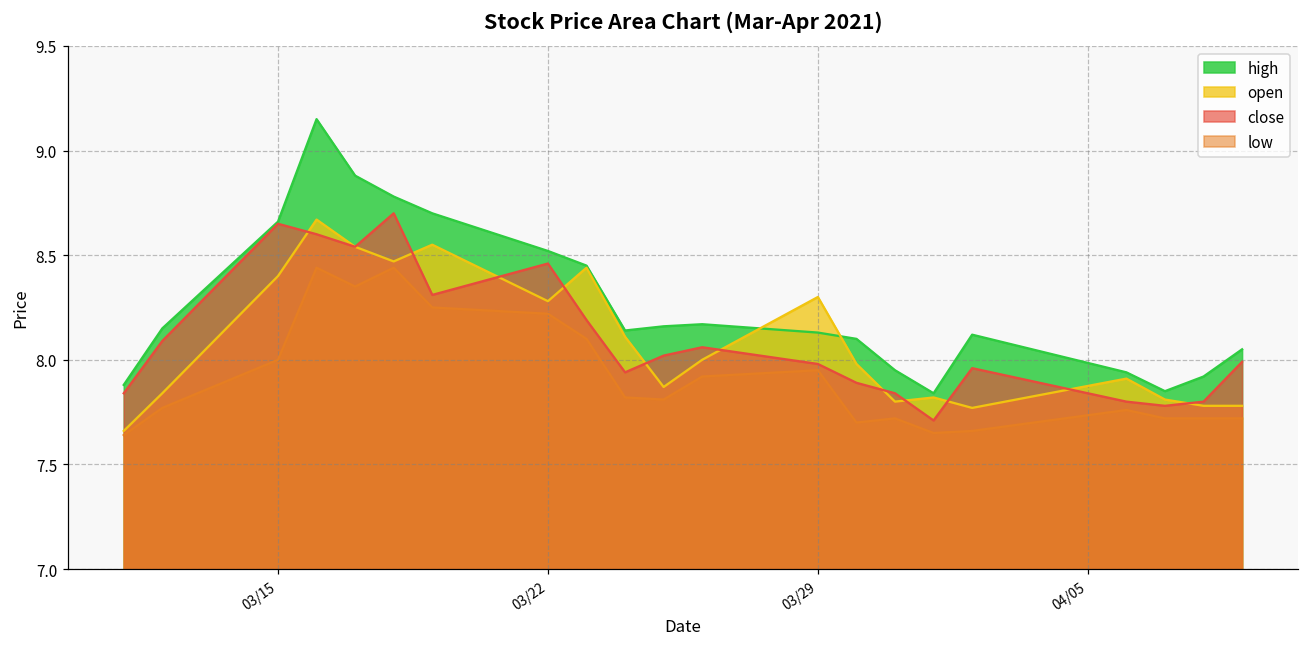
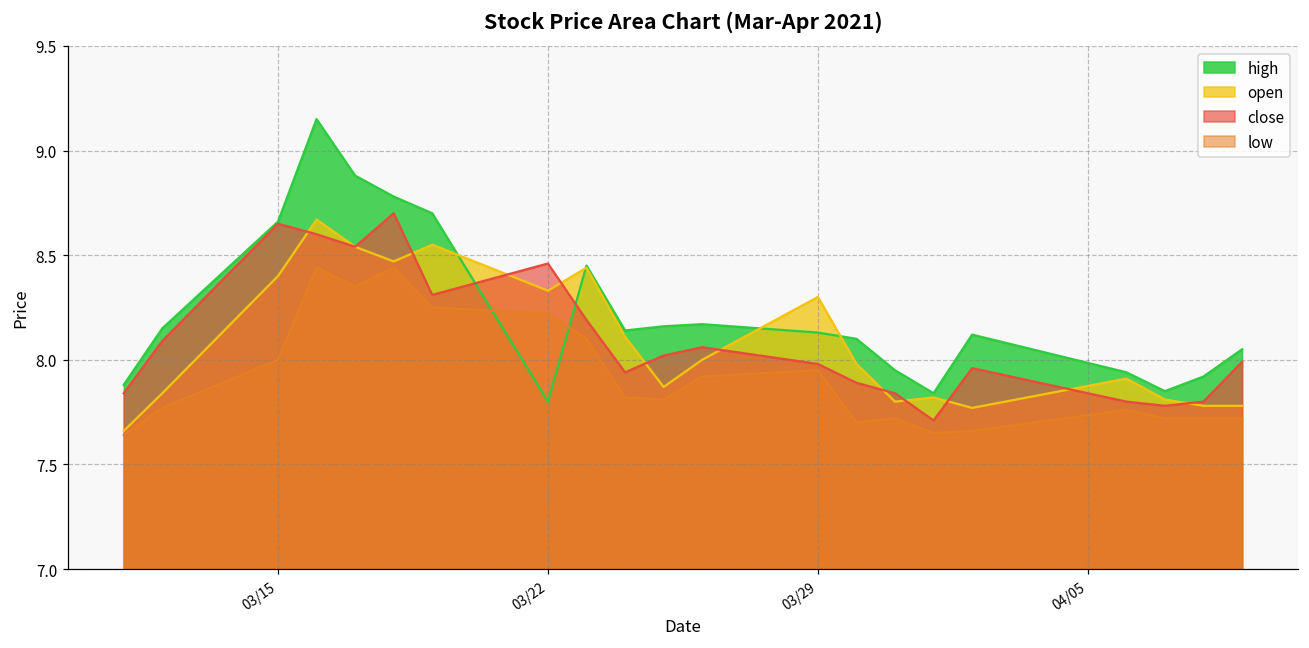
high, 03/22: 8.52 -> 7.80
open, 03/22: 8.28 -> 8.33
